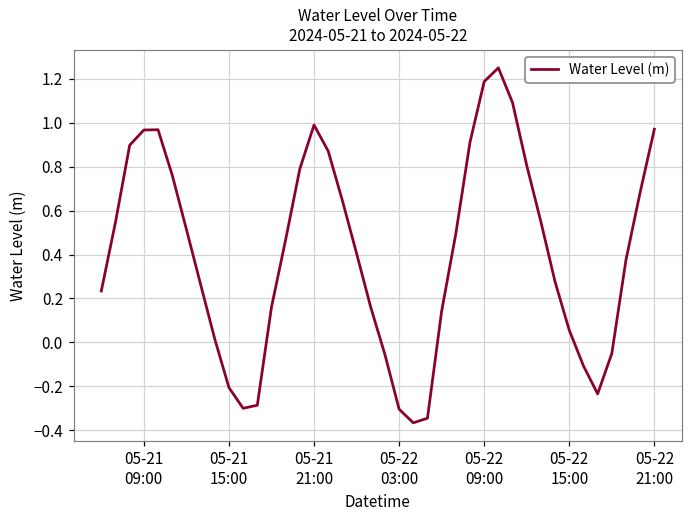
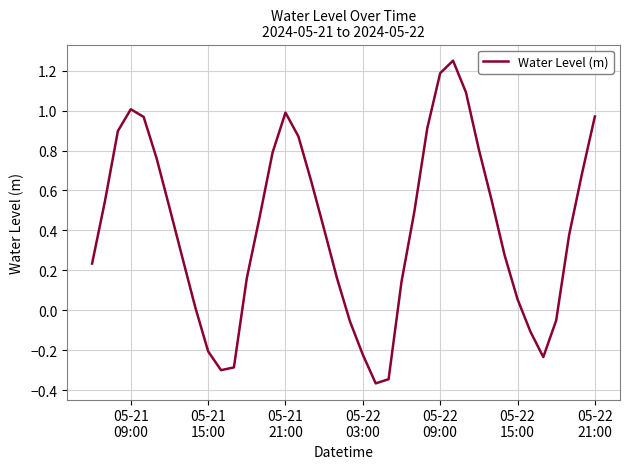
05-21 09:00: 0.97 -> 1.01
05-22 03:00: -0.30 -> -0.22
